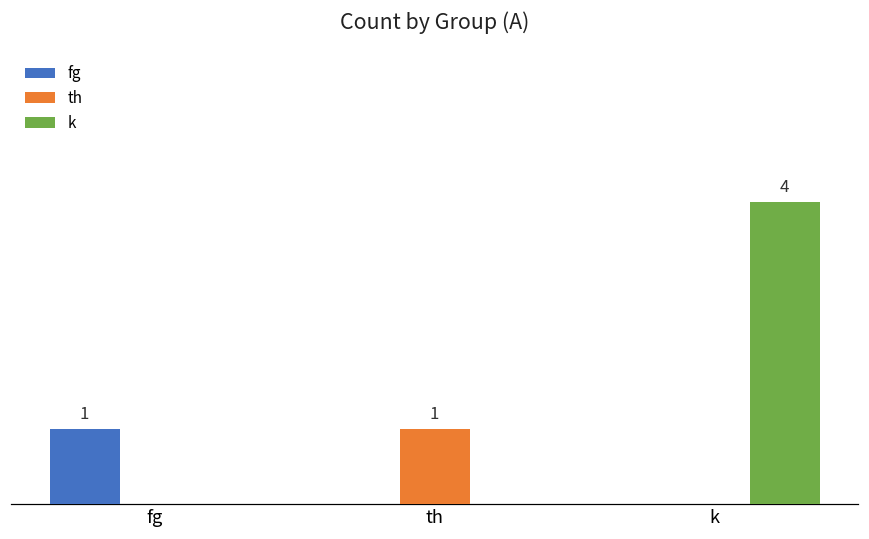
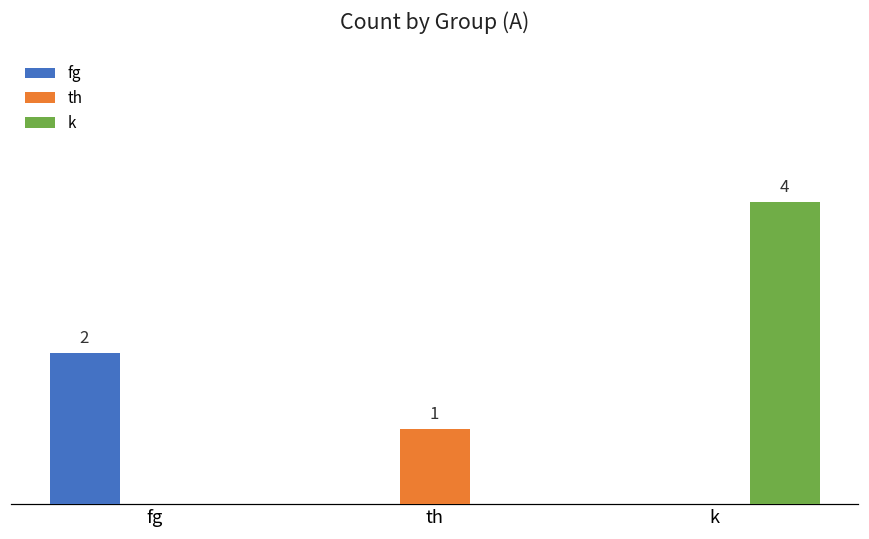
fg, fg: 1 -> 2
